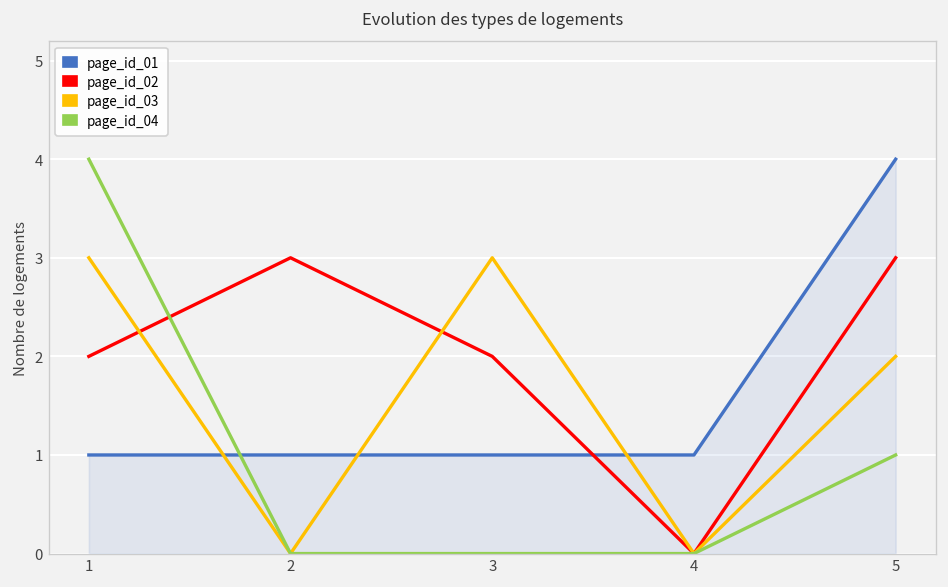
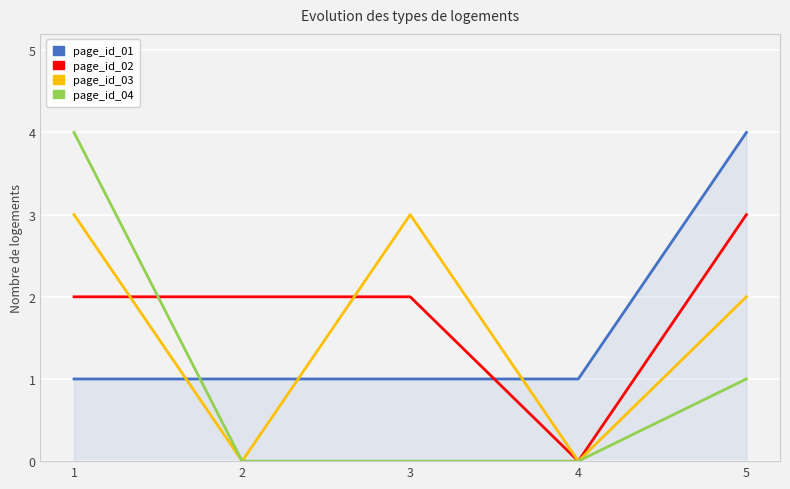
page_id_02, 2: 3 -> 2
